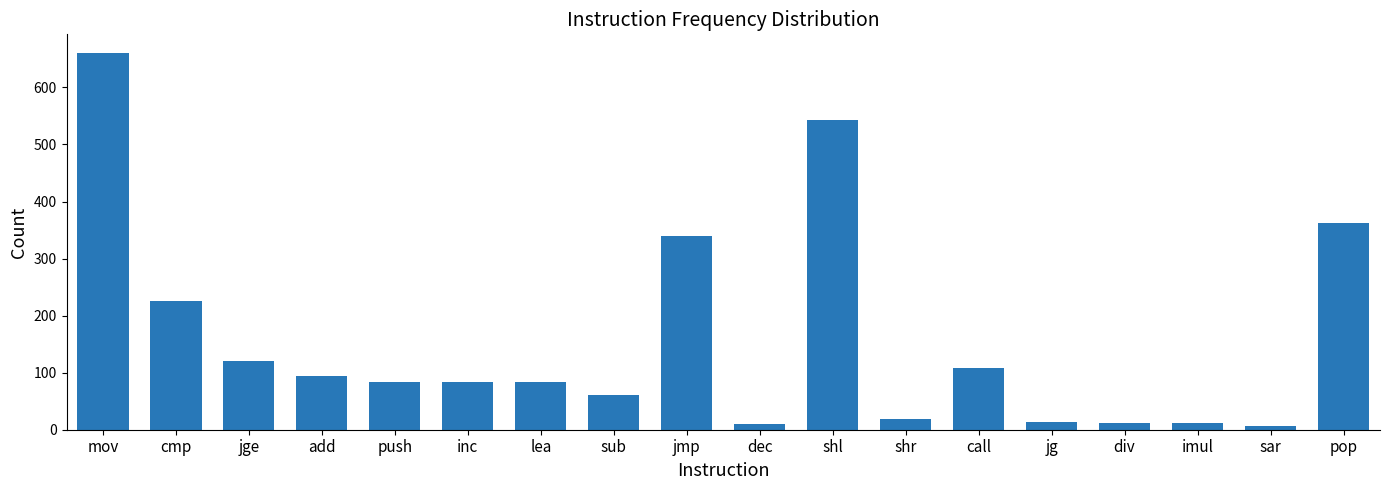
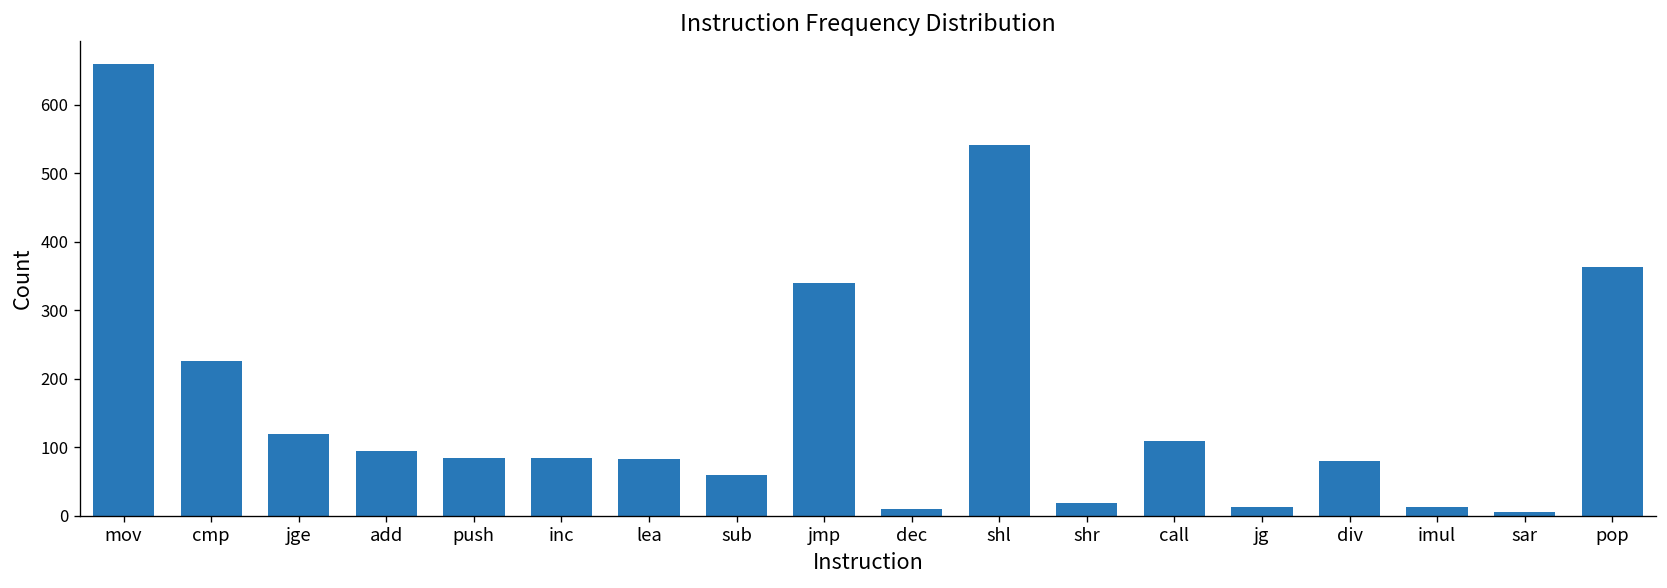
div: 10 -> 80
